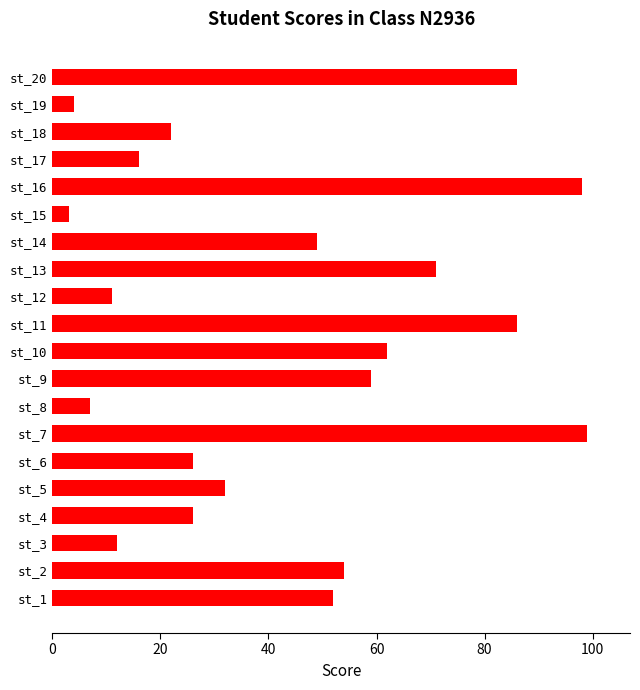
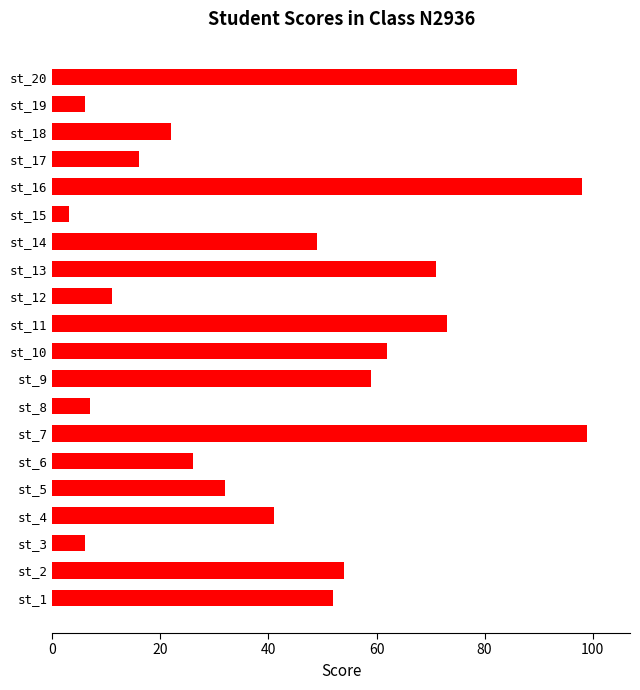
st_19: 4 -> 6
st_11: 86 -> 73
st_4: 26 -> 41
st_3: 12 -> 6
